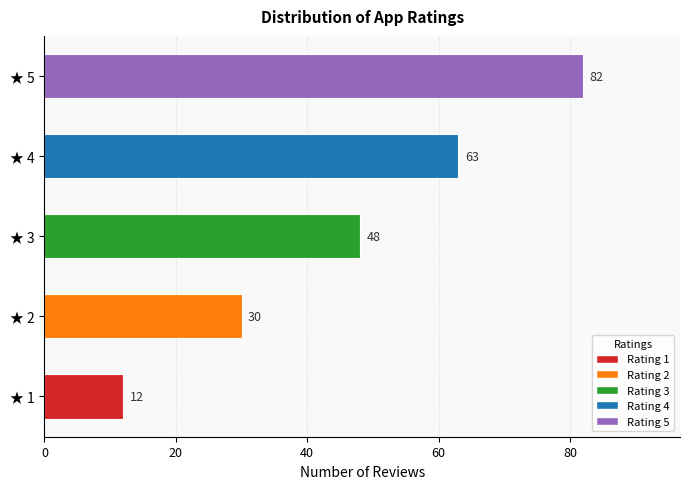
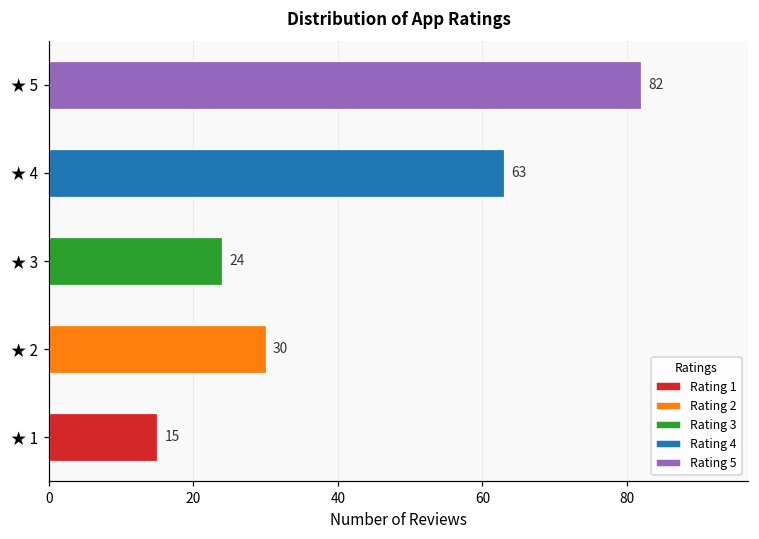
★ 3: 48 -> 24
★ 1: 12 -> 15
